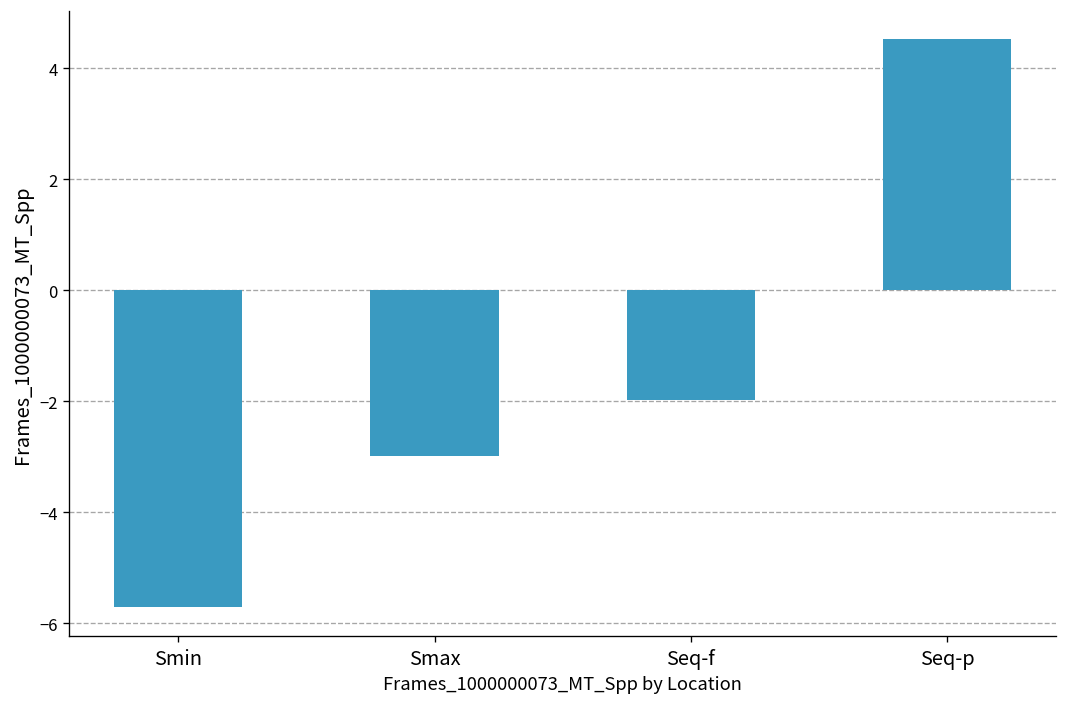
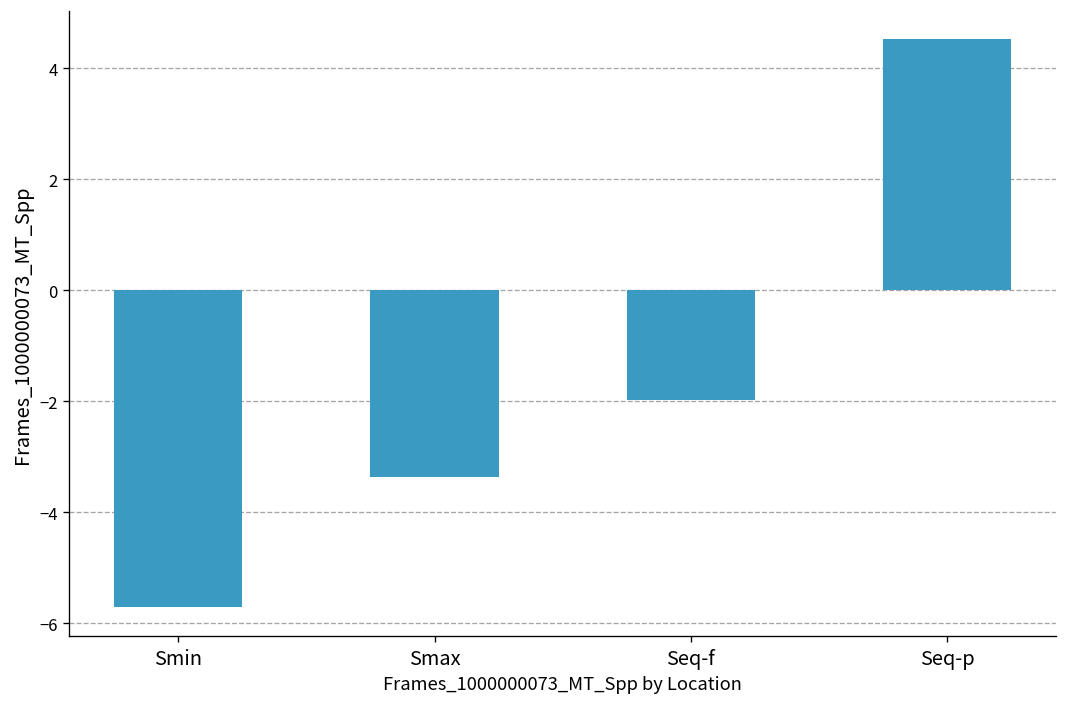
Smax: -3.0 -> -3.4
